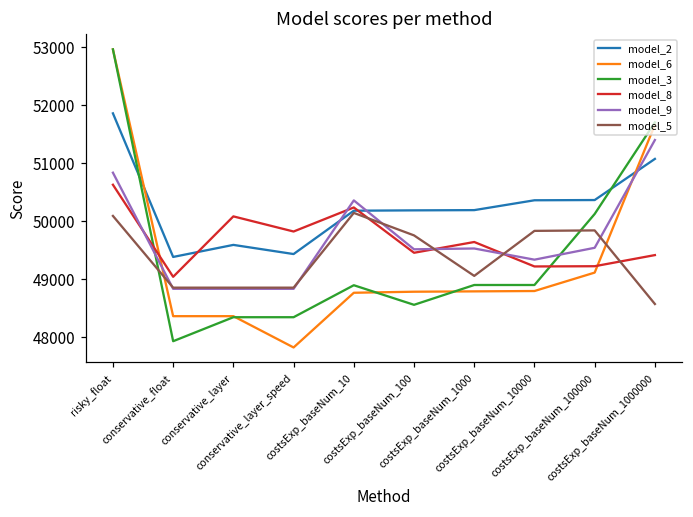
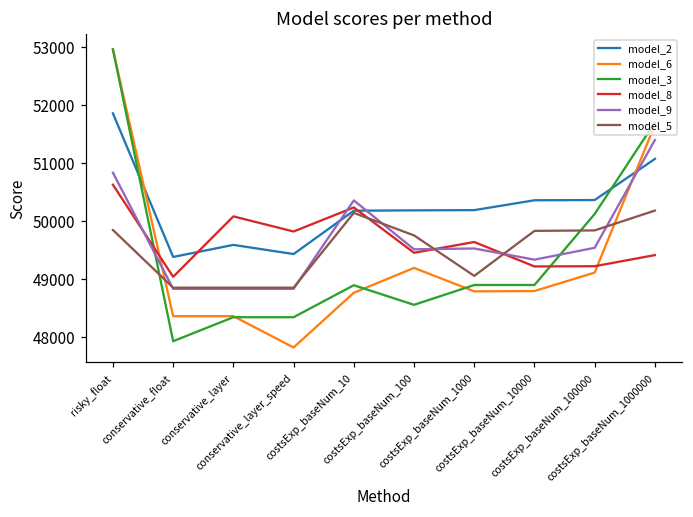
model_5, risky_float: 50100 -> 49800
model_6, costsExp_baseNum_100: 48800 -> 49200
model_5, costsExp_baseNum_1000000: 48600 -> 50200
